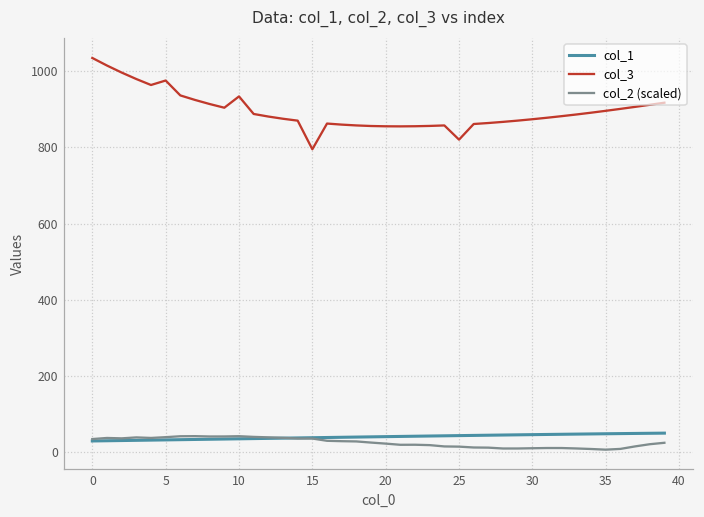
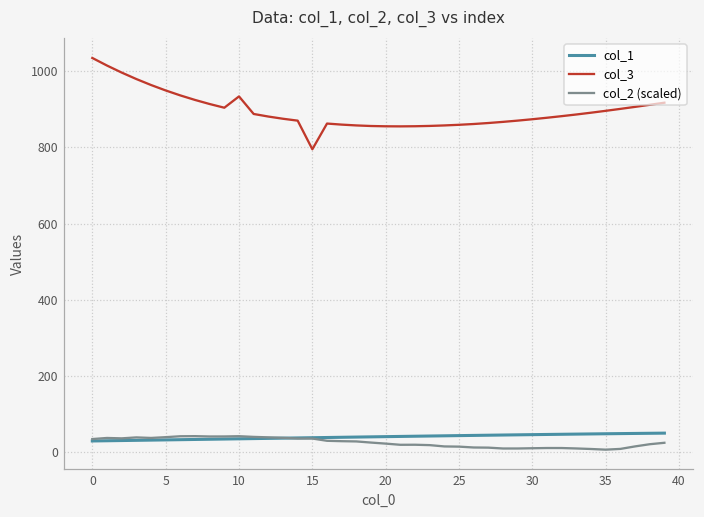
col_3, 5: 980 -> 950
col_3, 25: 820 -> 860
